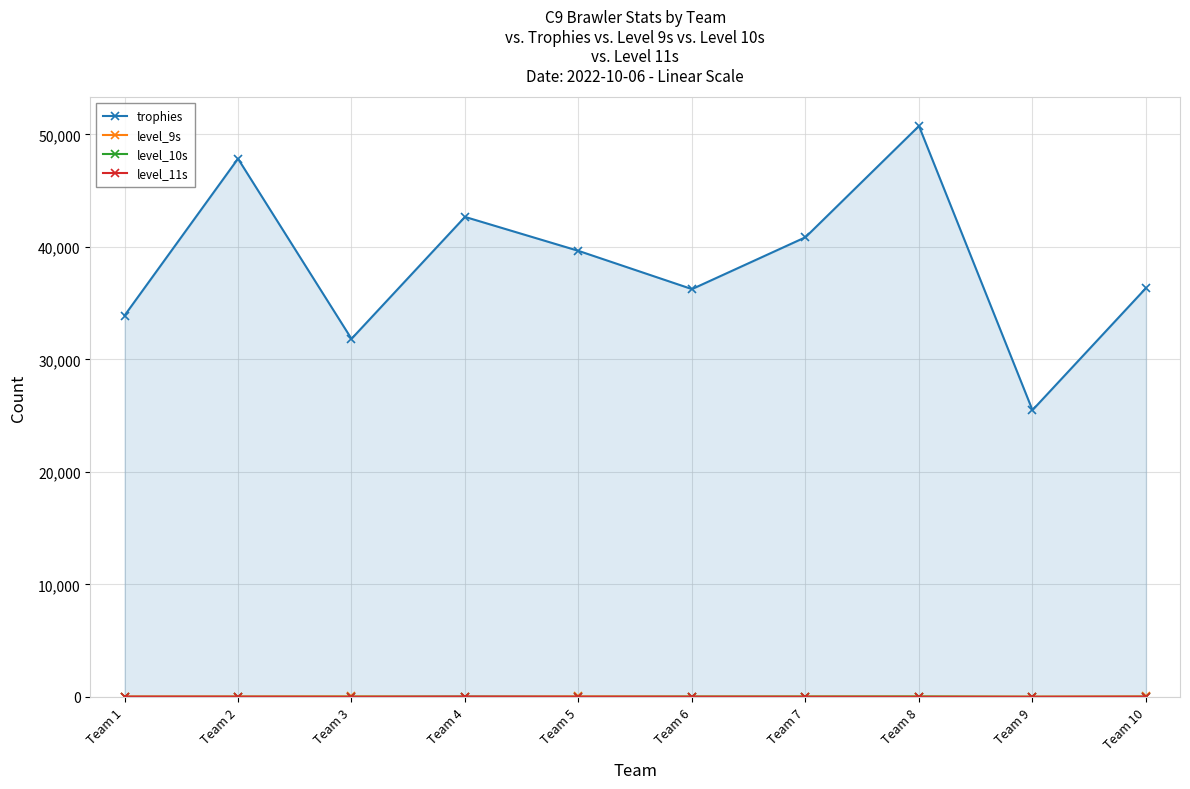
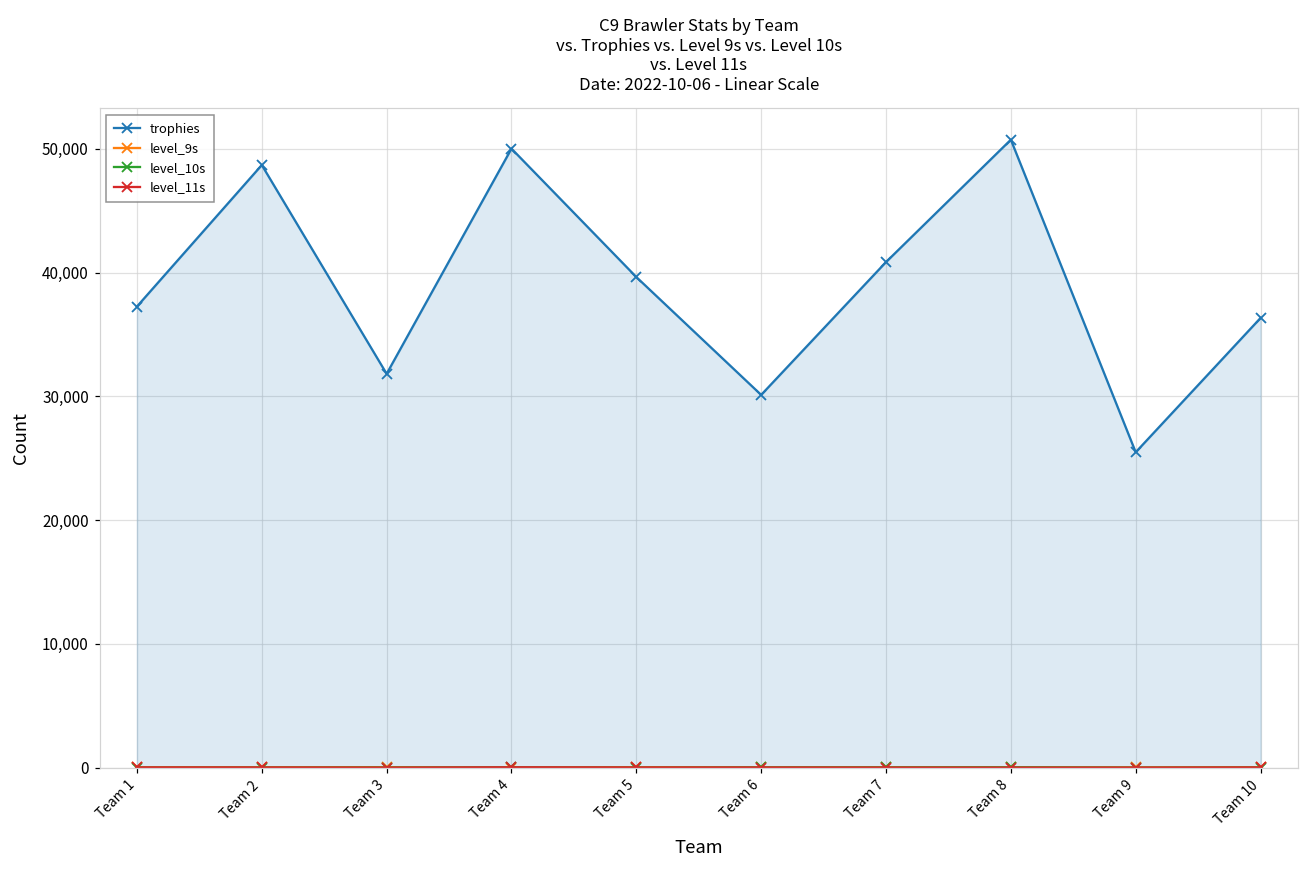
trophies, Team 1: 33,900 -> 37,300
trophies, Team 2: 47,800 -> 48,700
trophies, Team 4: 42,700 -> 50,000
trophies, Team 6: 36,200 -> 30,100
